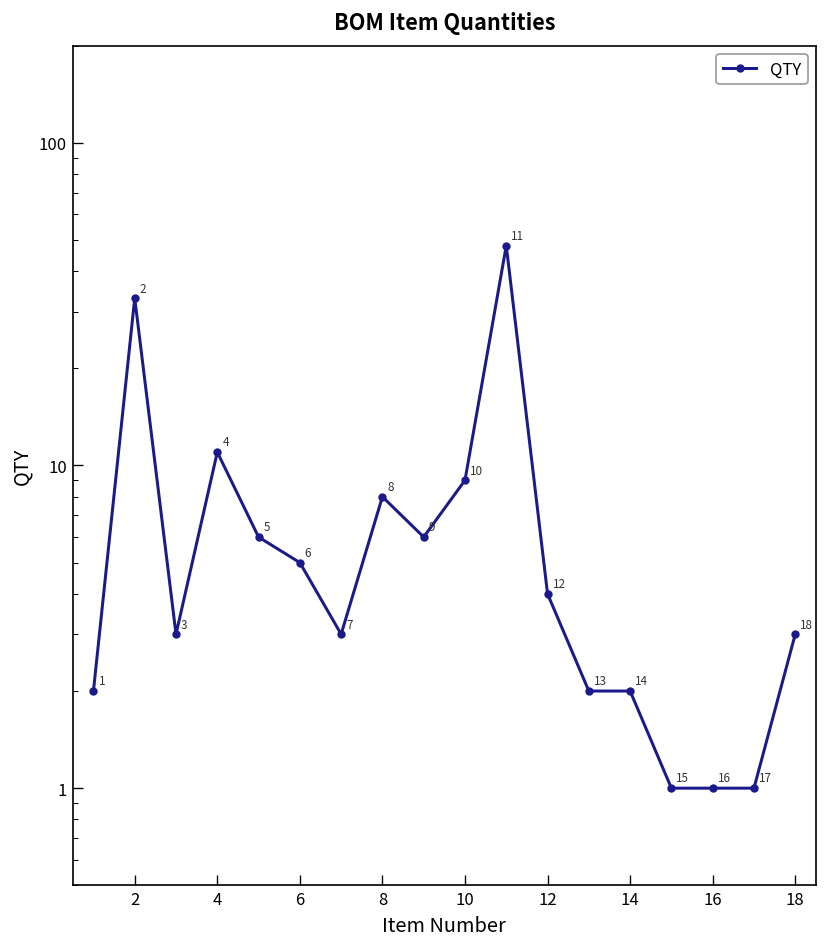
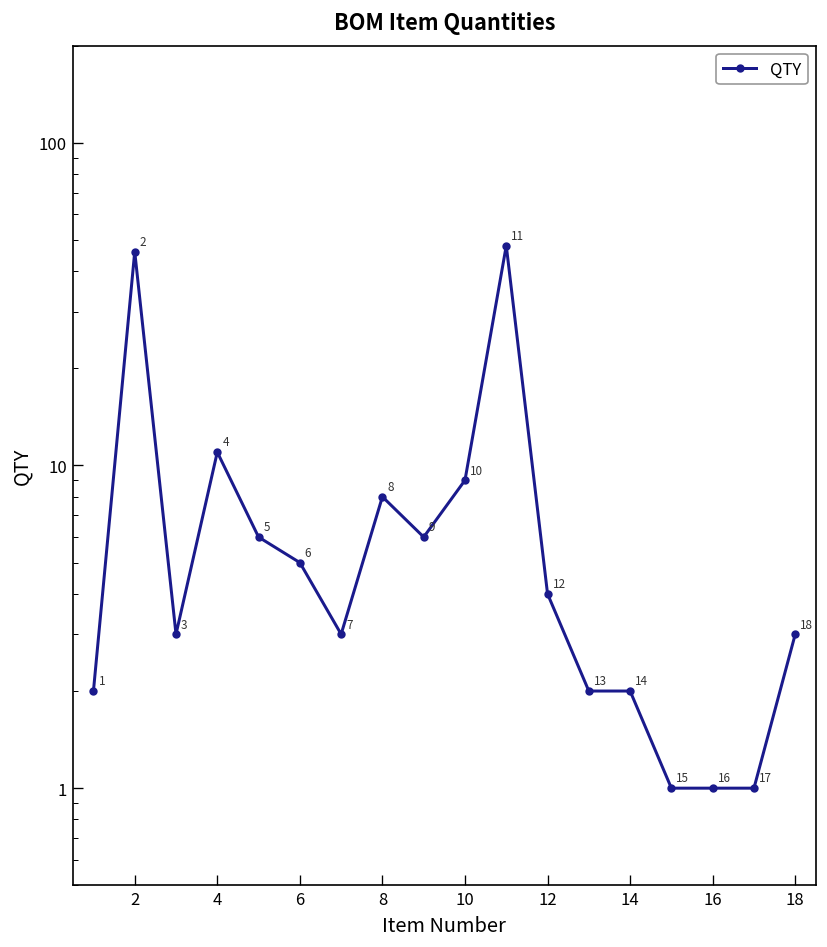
2: 33 -> 46
